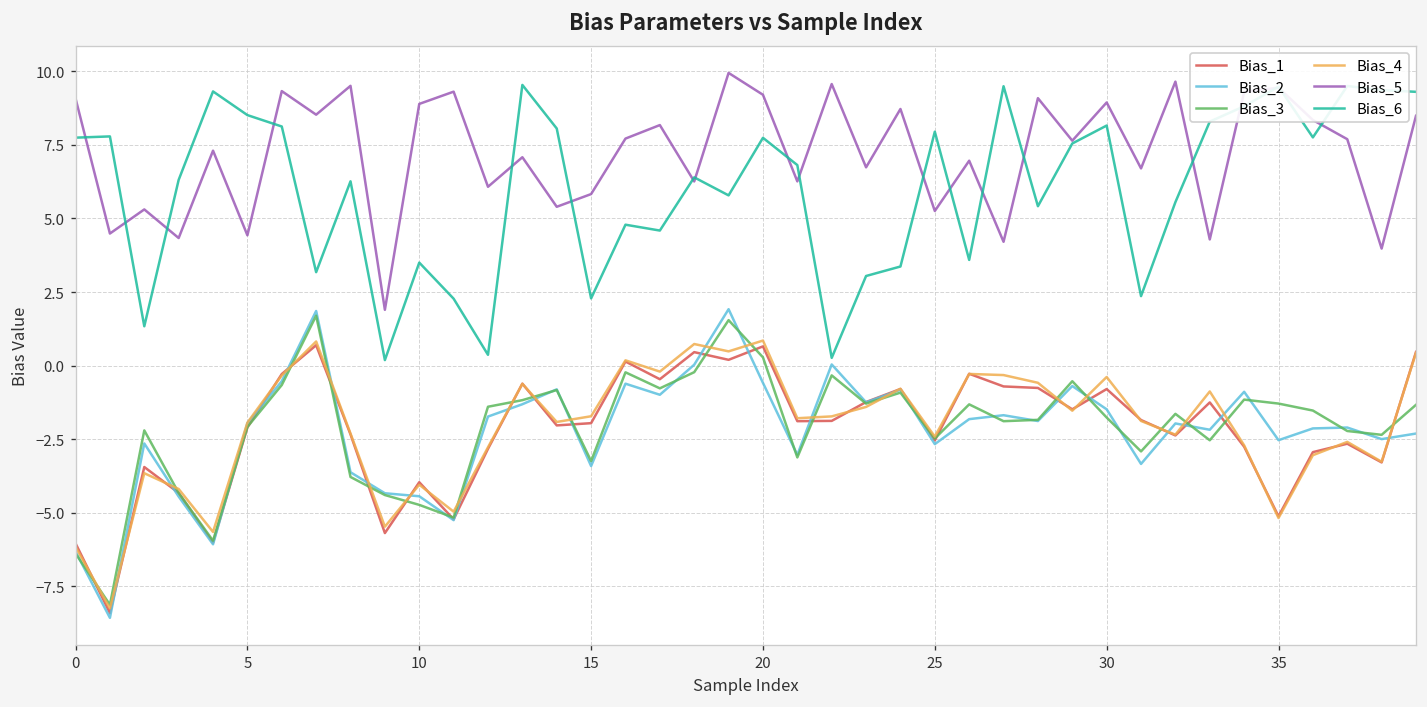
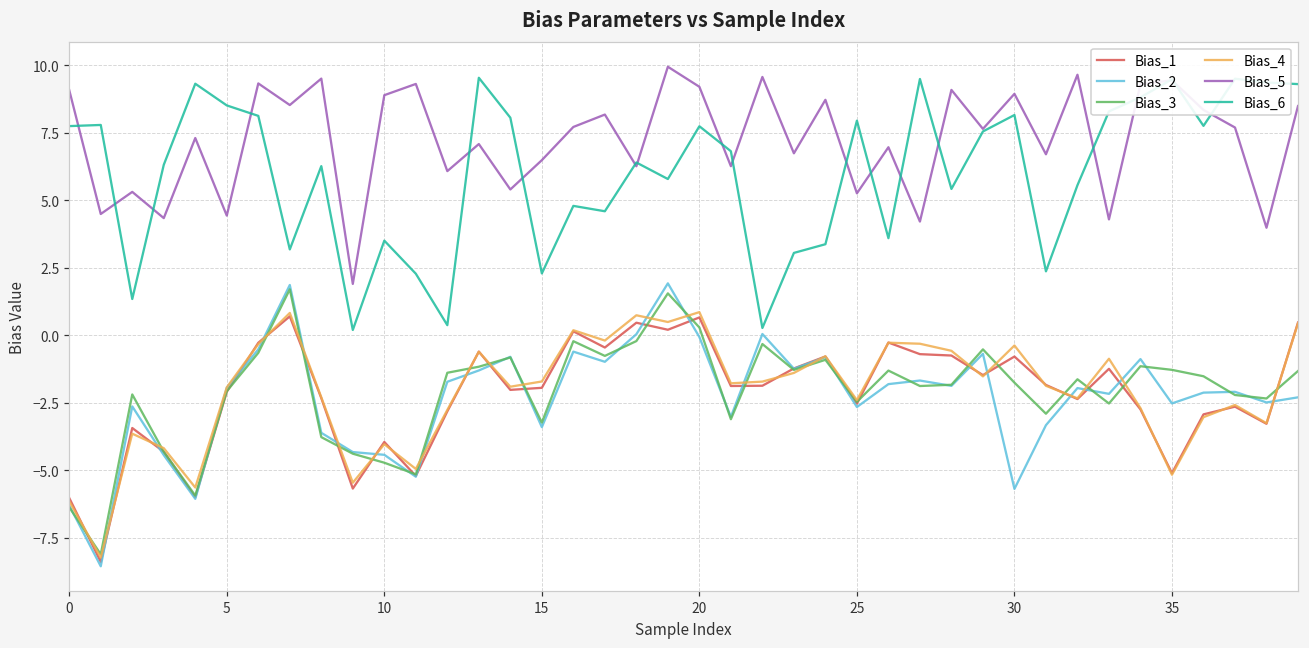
Bias_5, 15: 5.8 -> 6.5
Bias_2, 20: -0.6 -> -0.1
Bias_2, 30: -1.5 -> -5.7
